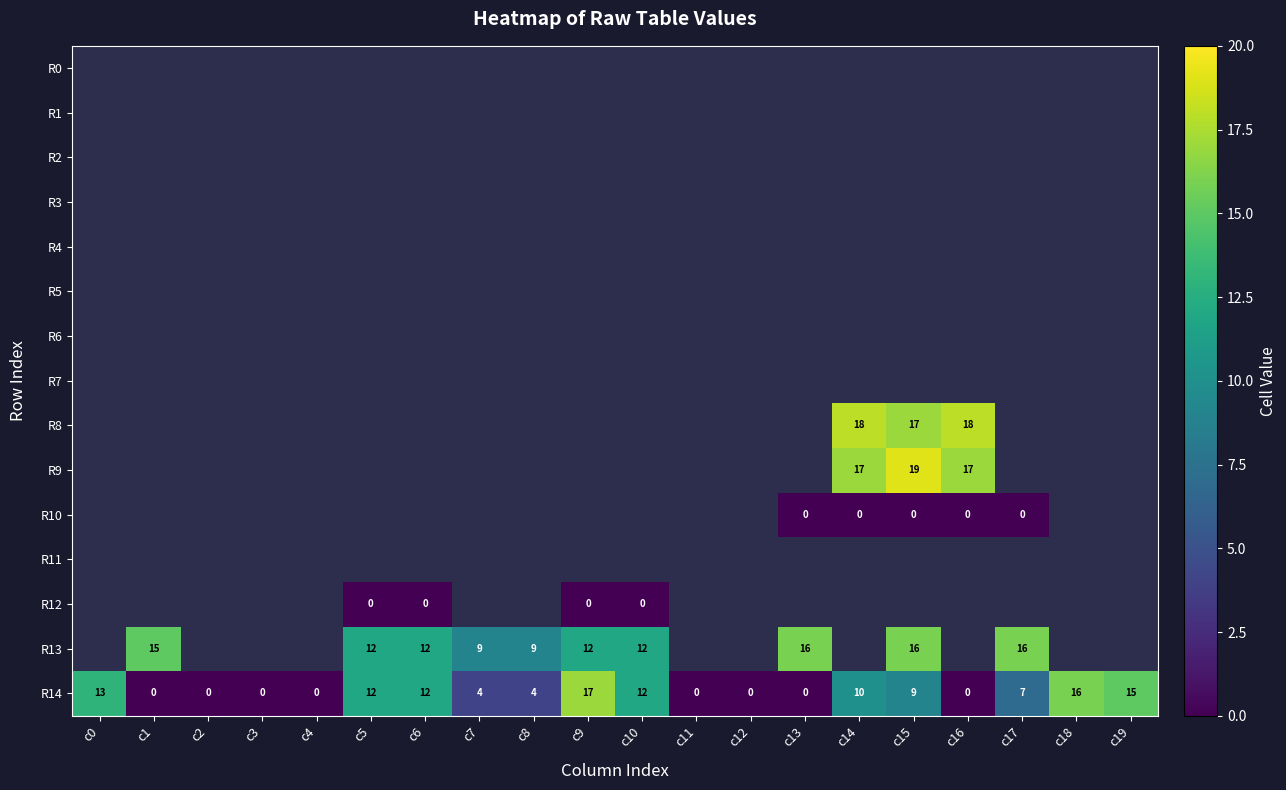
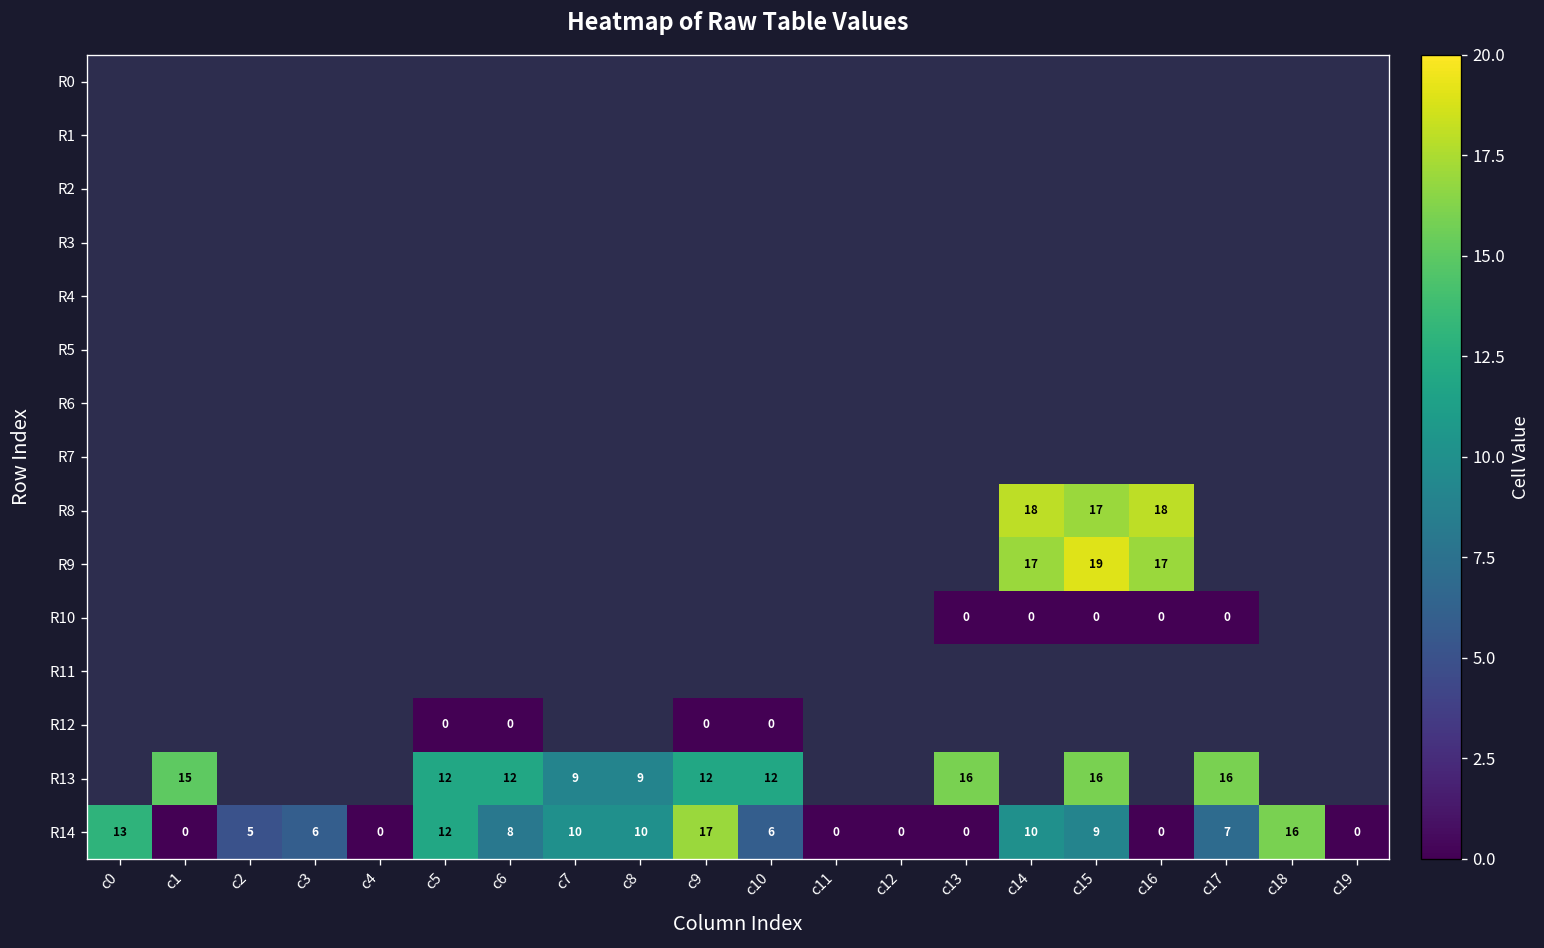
R14, c2: 0 -> 5
R14, c3: 0 -> 6
R14, c6: 12 -> 8
R14, c7: 4 -> 10
R14, c8: 4 -> 10
R14, c10: 12 -> 6
R14, c19: 15 -> 0
